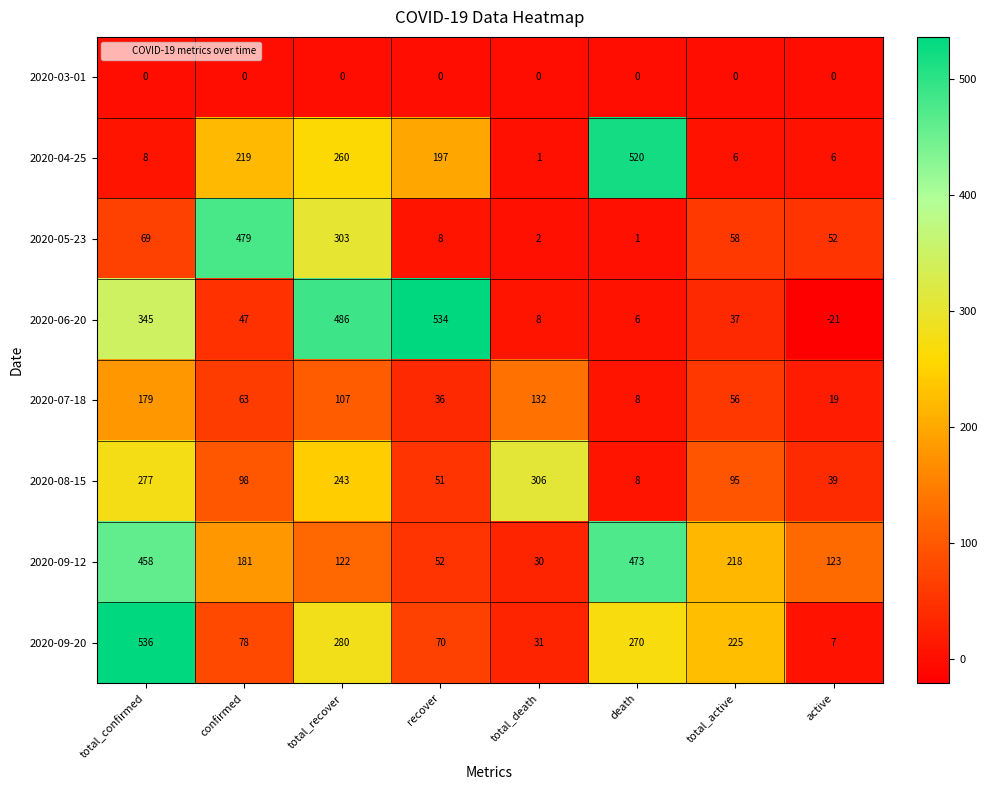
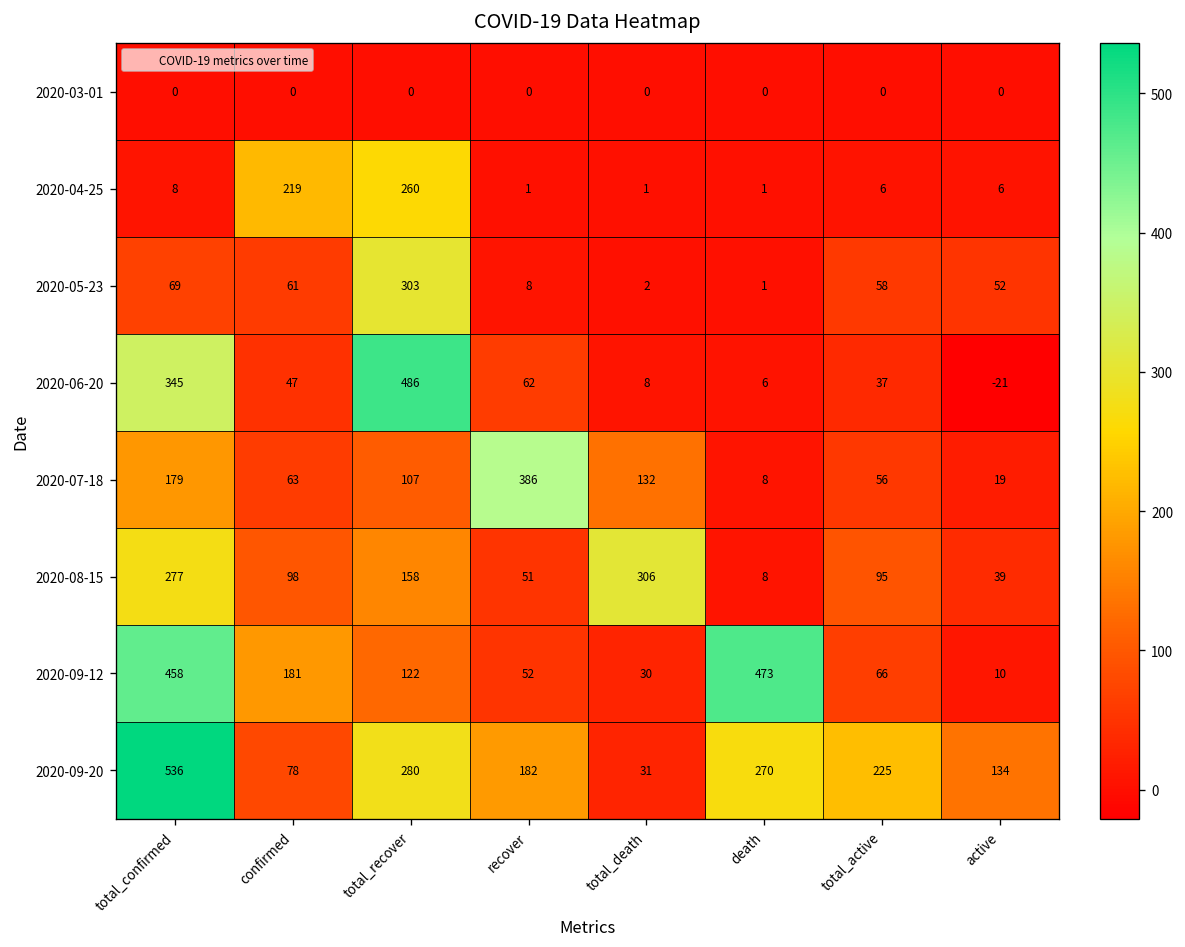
2020-04-25, recover: 197 -> 1
2020-04-25, death: 520 -> 1
2020-05-23, confirmed: 479 -> 61
2020-06-20, recover: 534 -> 62
2020-07-18, recover: 36 -> 386
2020-08-15, total_recover: 243 -> 158
2020-09-12, total_active: 218 -> 66
2020-09-12, active: 123 -> 10
2020-09-20, recover: 70 -> 182
2020-09-20, active: 7 -> 134
